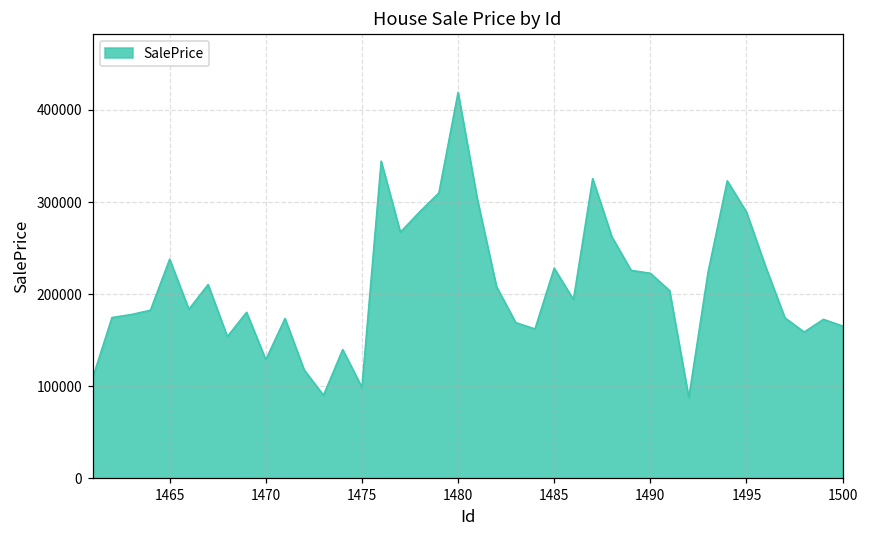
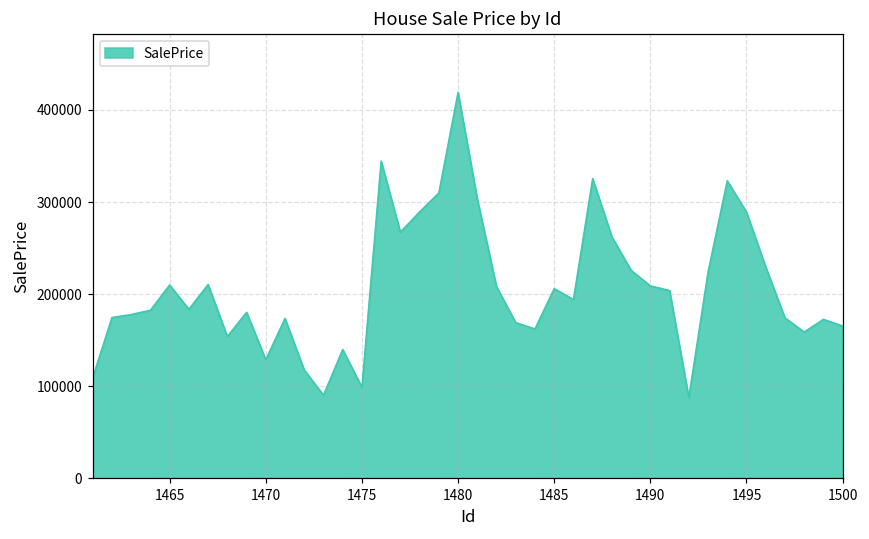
1465: 240000 -> 210000
1485: 230000 -> 210000
1490: 220000 -> 210000
